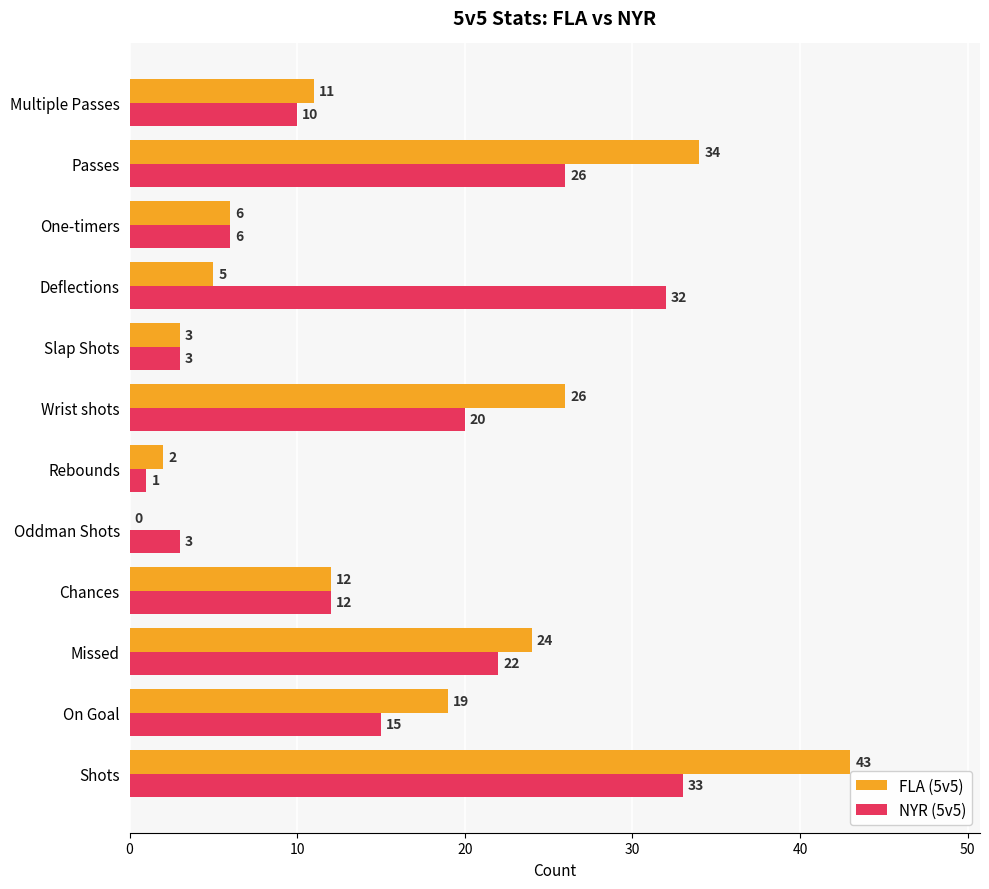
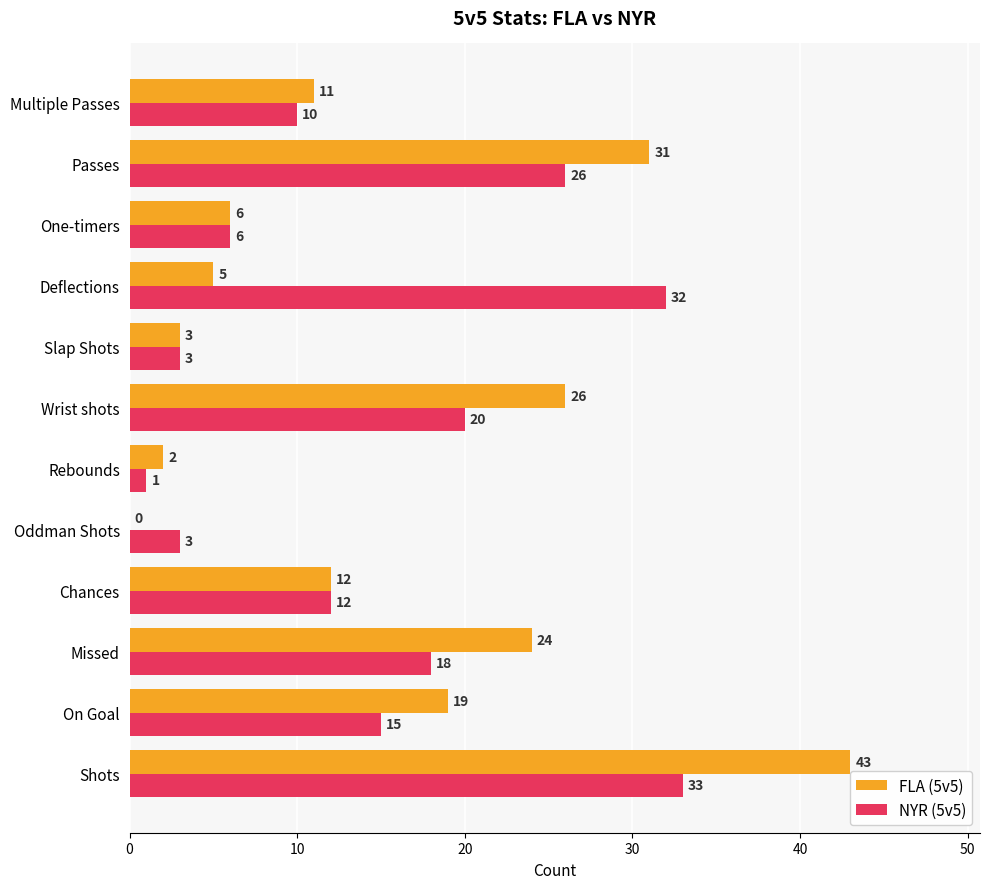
FLA (5v5), Passes: 34 -> 31
NYR (5v5), Missed: 22 -> 18
